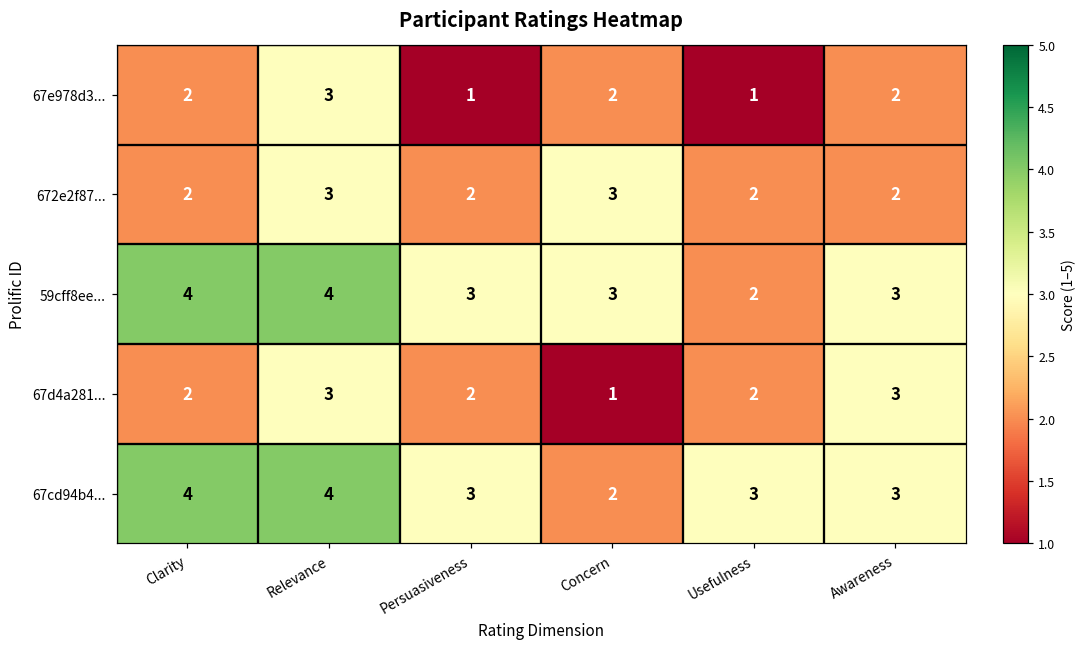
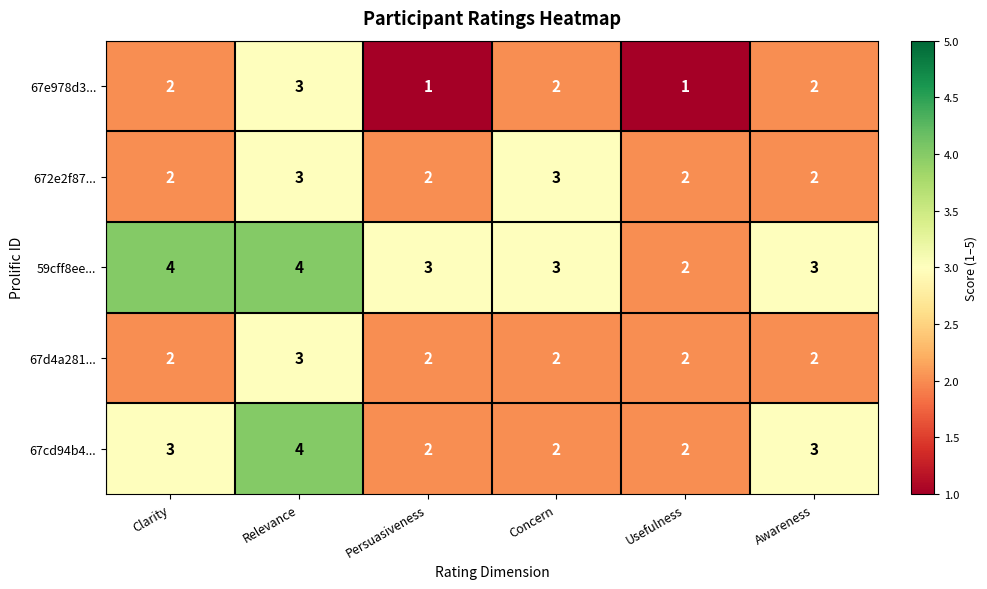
67d4a281..., Concern: 1 -> 2
67d4a281..., Awareness: 3 -> 2
67cd94b4..., Clarity: 4 -> 3
67cd94b4..., Persuasiveness: 3 -> 2
67cd94b4..., Usefulness: 3 -> 2
